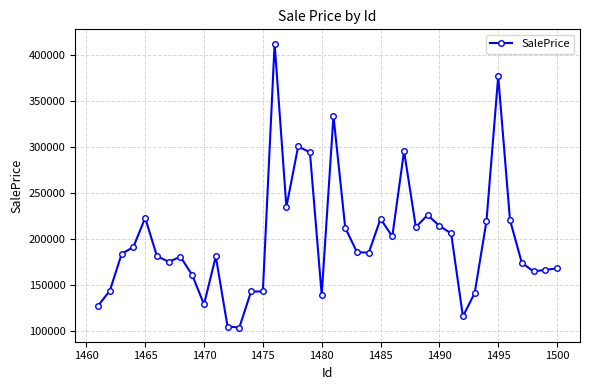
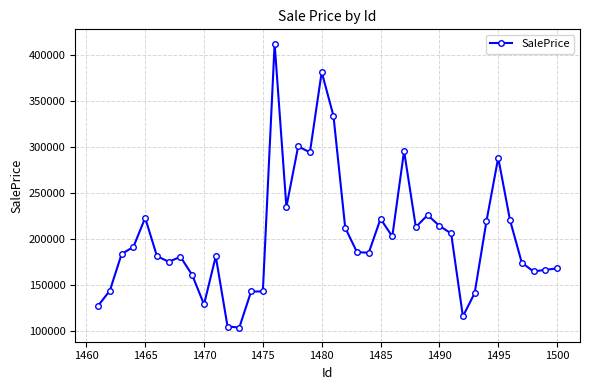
1480: 140000 -> 380000
1495: 380000 -> 290000
